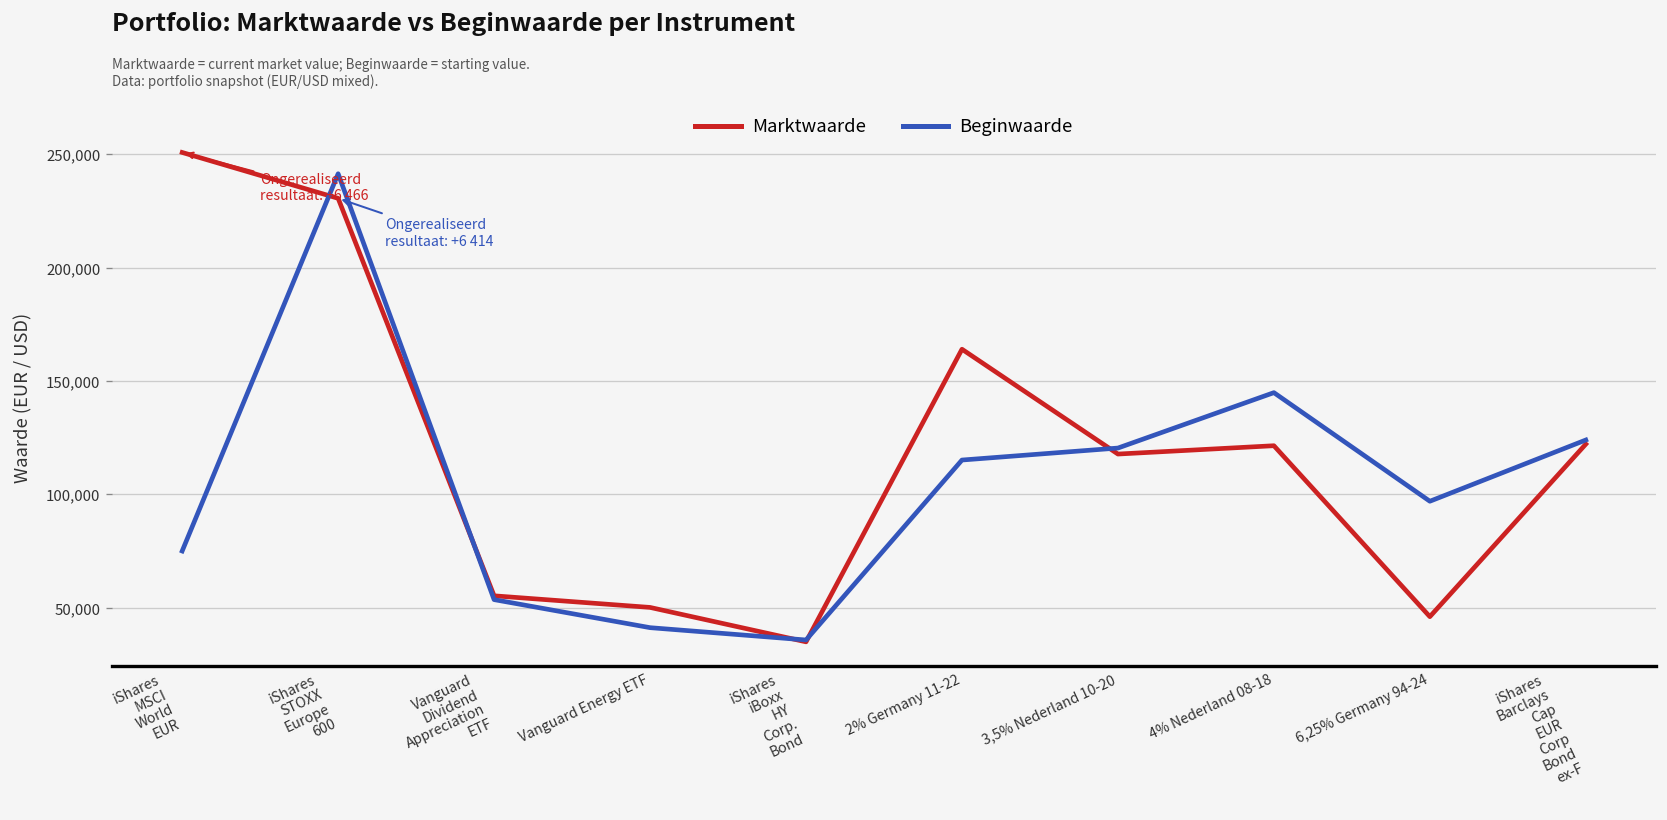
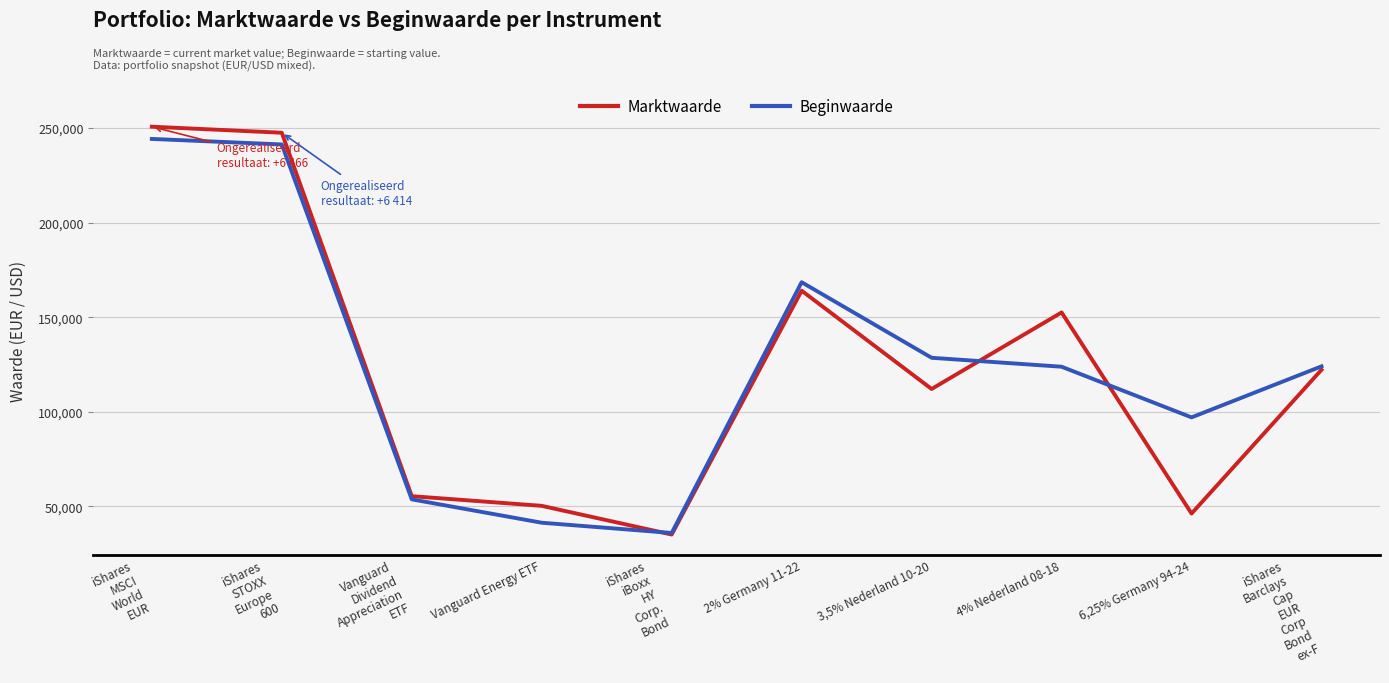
Beginwaarde, iShares MSCI World EUR: 75,000 -> 244,000
Marktwaarde, iShares STOXX Europe 600: 231,000 -> 248,000
Beginwaarde, 2% Germany 11-22: 115,000 -> 168,000
Marktwaarde, 3,5% Nederland 10-20: 118,000 -> 112,000
Beginwaarde, 3,5% Nederland 10-20: 120,000 -> 128,000
Marktwaarde, 4% Nederland 08-18: 121,000 -> 152,000
Beginwaarde, 4% Nederland 08-18: 145,000 -> 124,000
